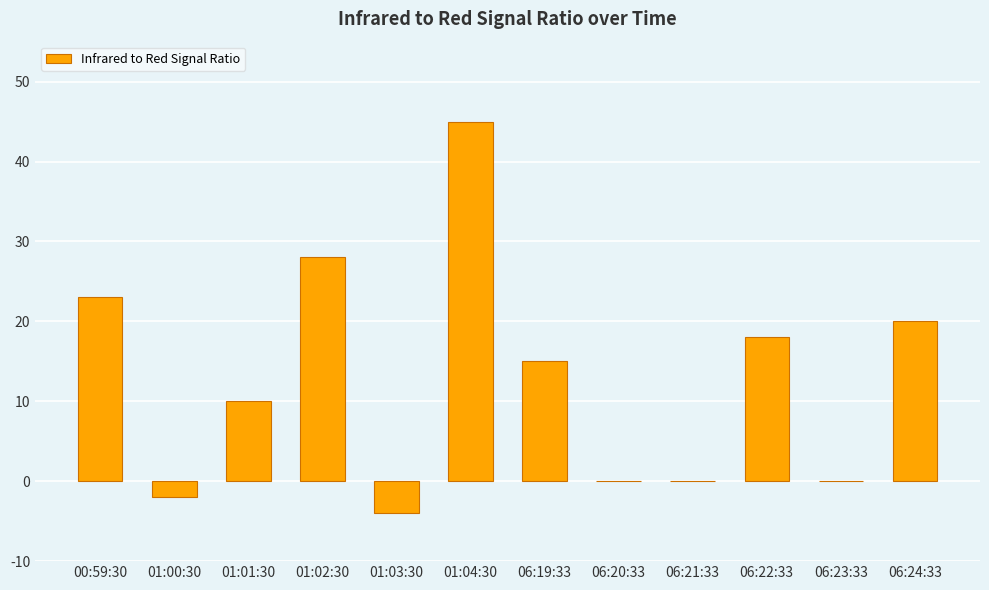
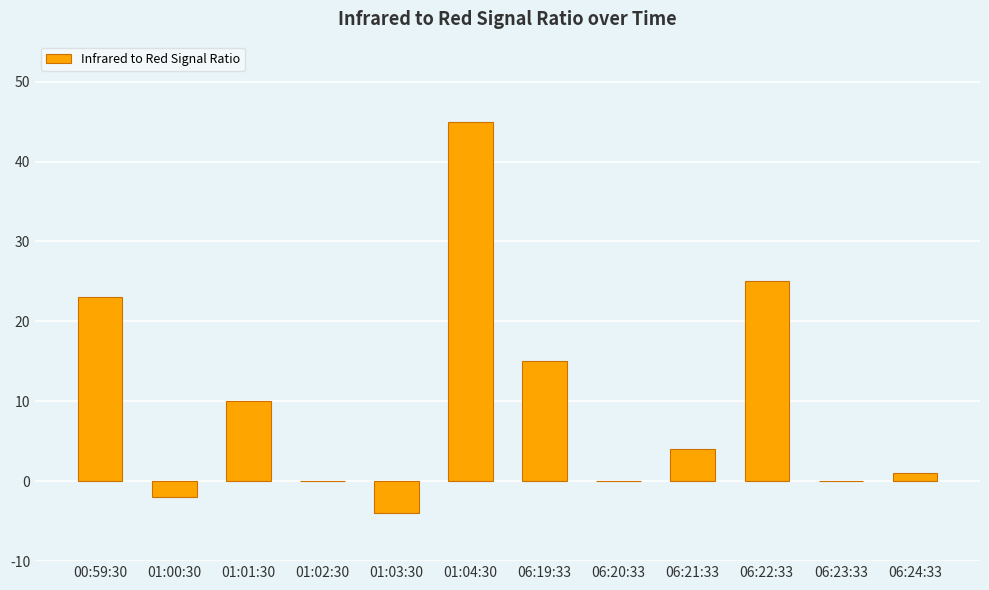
01:02:30: 28 -> 0
06:21:33: 0 -> 4
06:22:33: 18 -> 25
06:24:33: 20 -> 1
